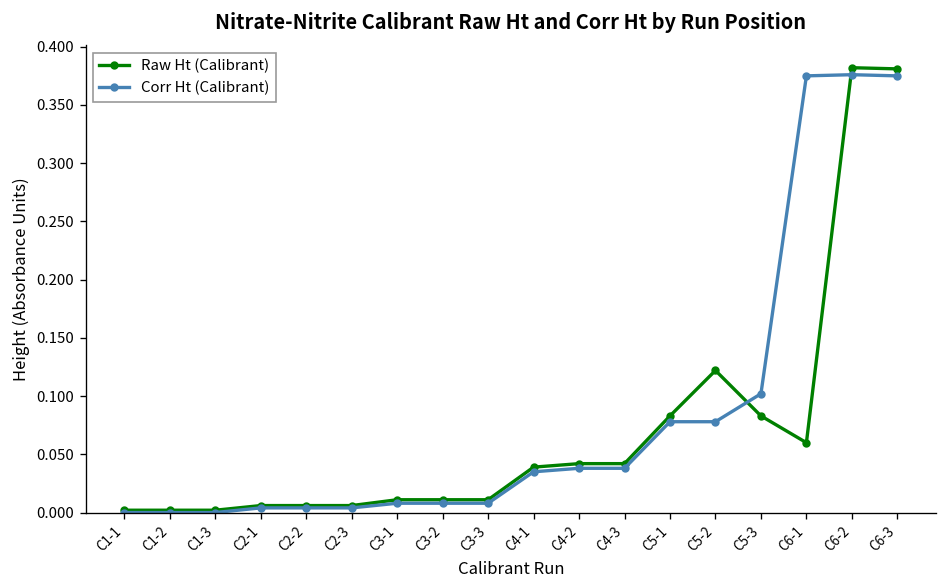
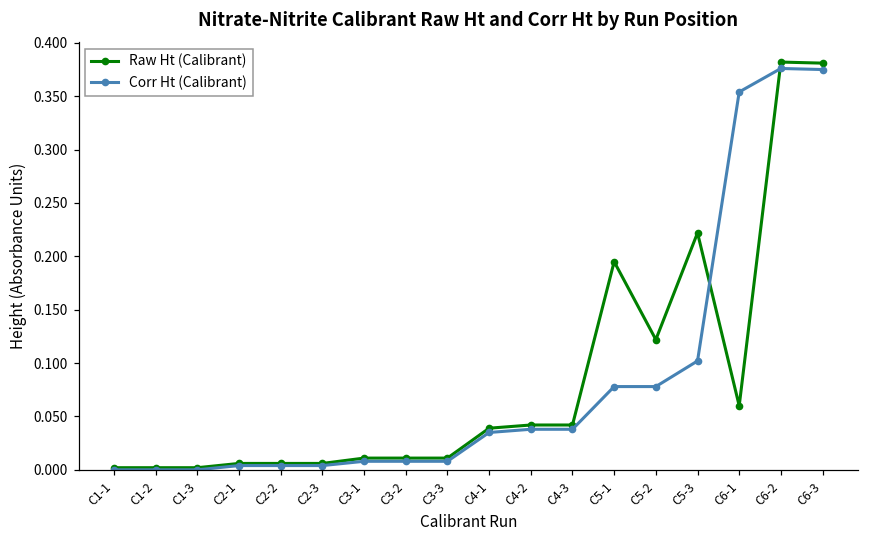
Raw Ht (Calibrant), C5-1: 0.08 -> 0.20
Raw Ht (Calibrant), C5-3: 0.08 -> 0.22
Corr Ht (Calibrant), C6-1: 0.38 -> 0.35
